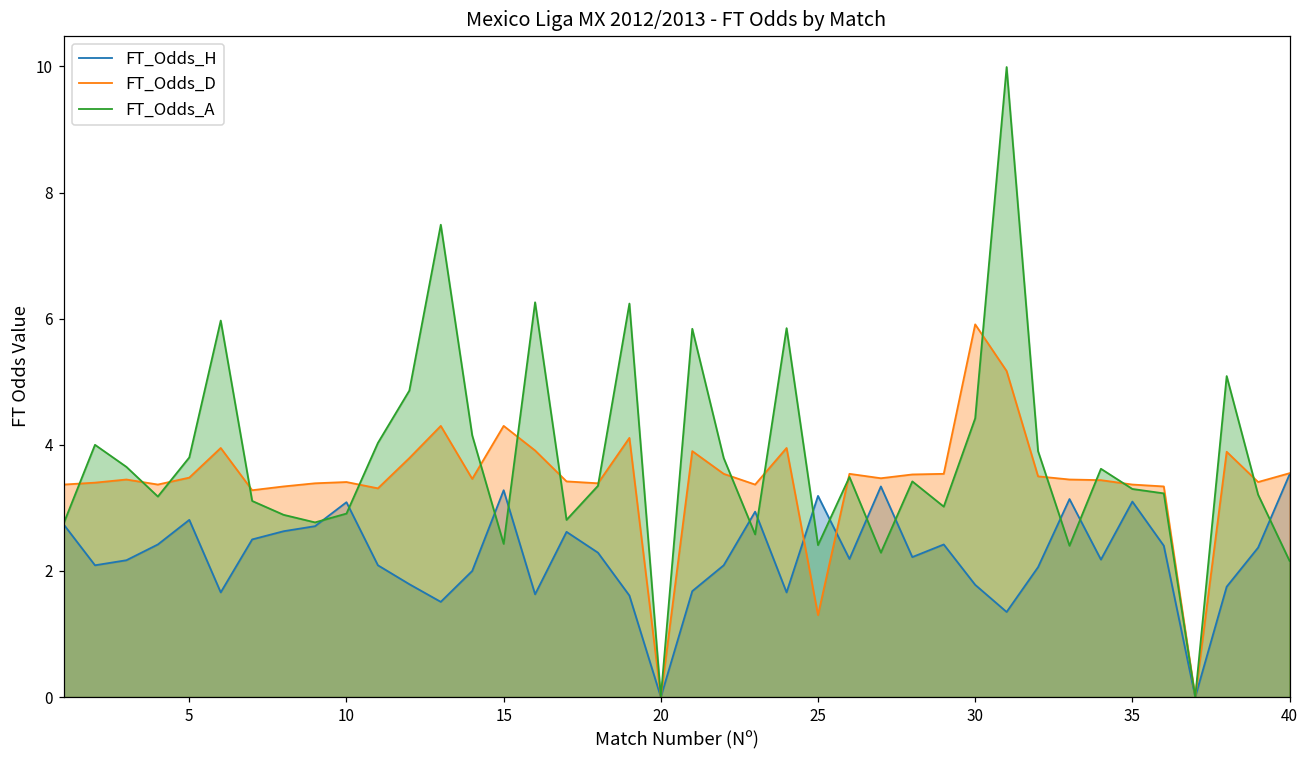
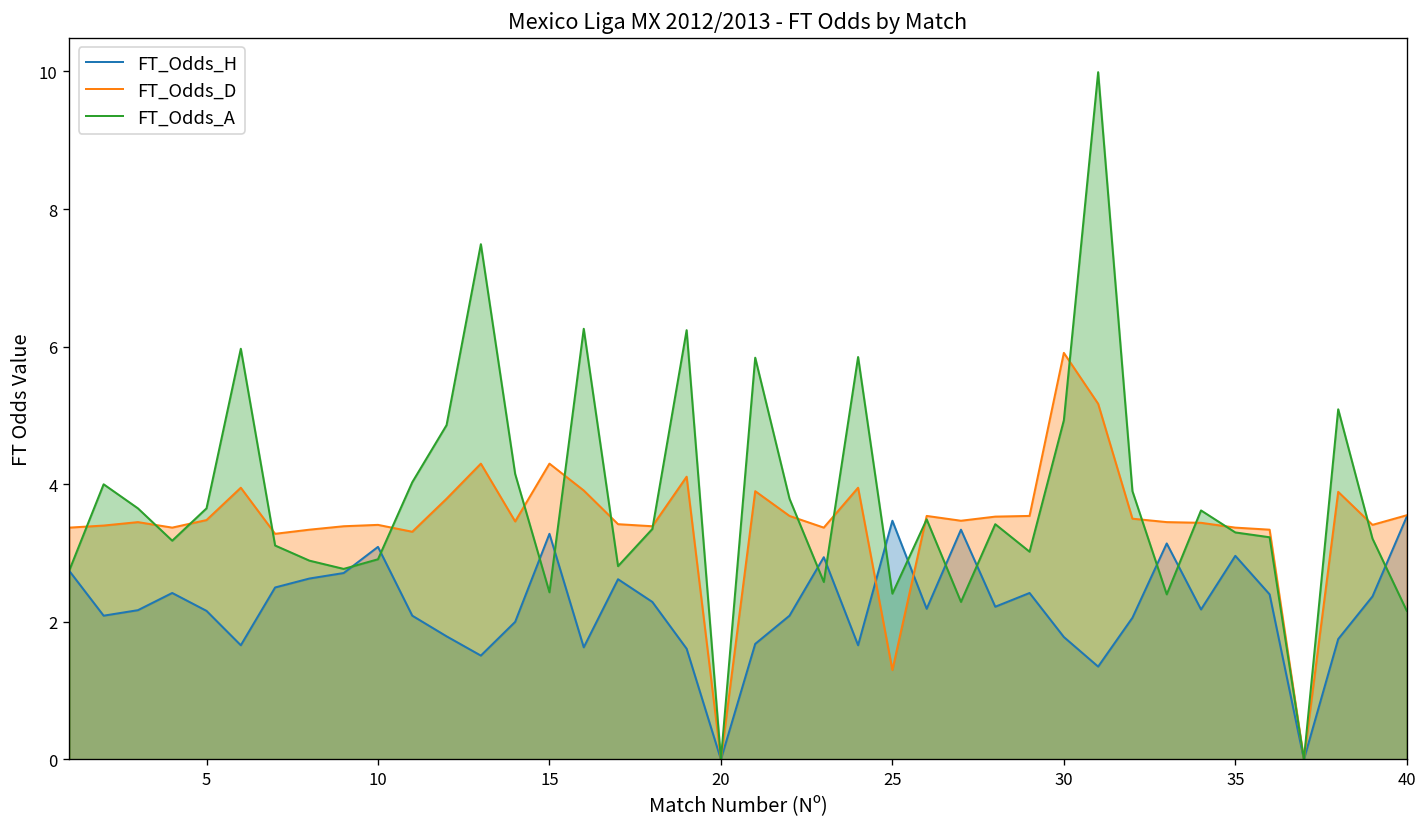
FT_Odds_H, 5: 2.8 -> 2.2
FT_Odds_A, 5: 3.8 -> 3.7
FT_Odds_H, 25: 3.2 -> 3.5
FT_Odds_A, 30: 4.4 -> 4.9
FT_Odds_H, 35: 3.1 -> 3.0
